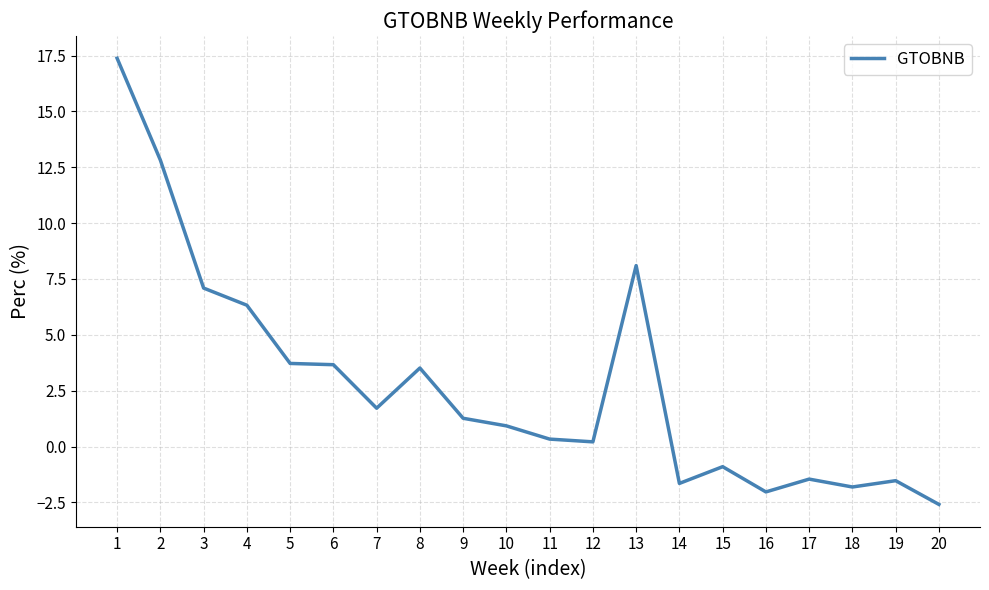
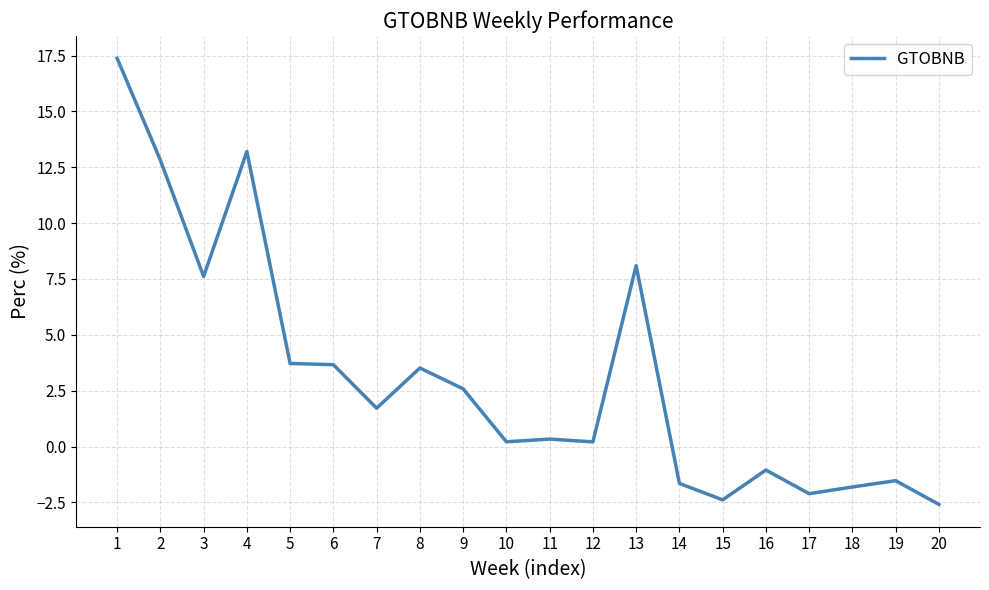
3: 7.1 -> 7.6
4: 6.3 -> 13.2
9: 1.3 -> 2.6
10: 0.9 -> 0.2
15: -0.9 -> -2.4
16: -2.0 -> -1.1
17: -1.5 -> -2.1
